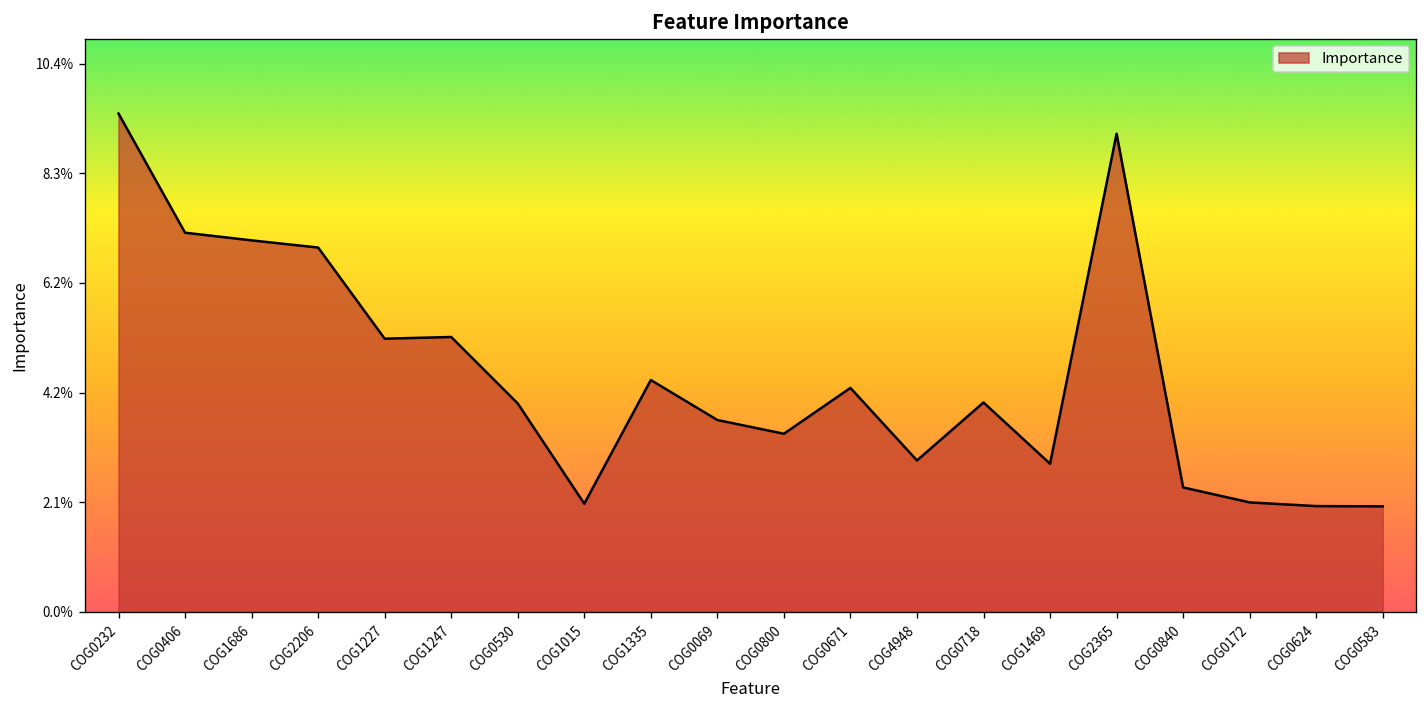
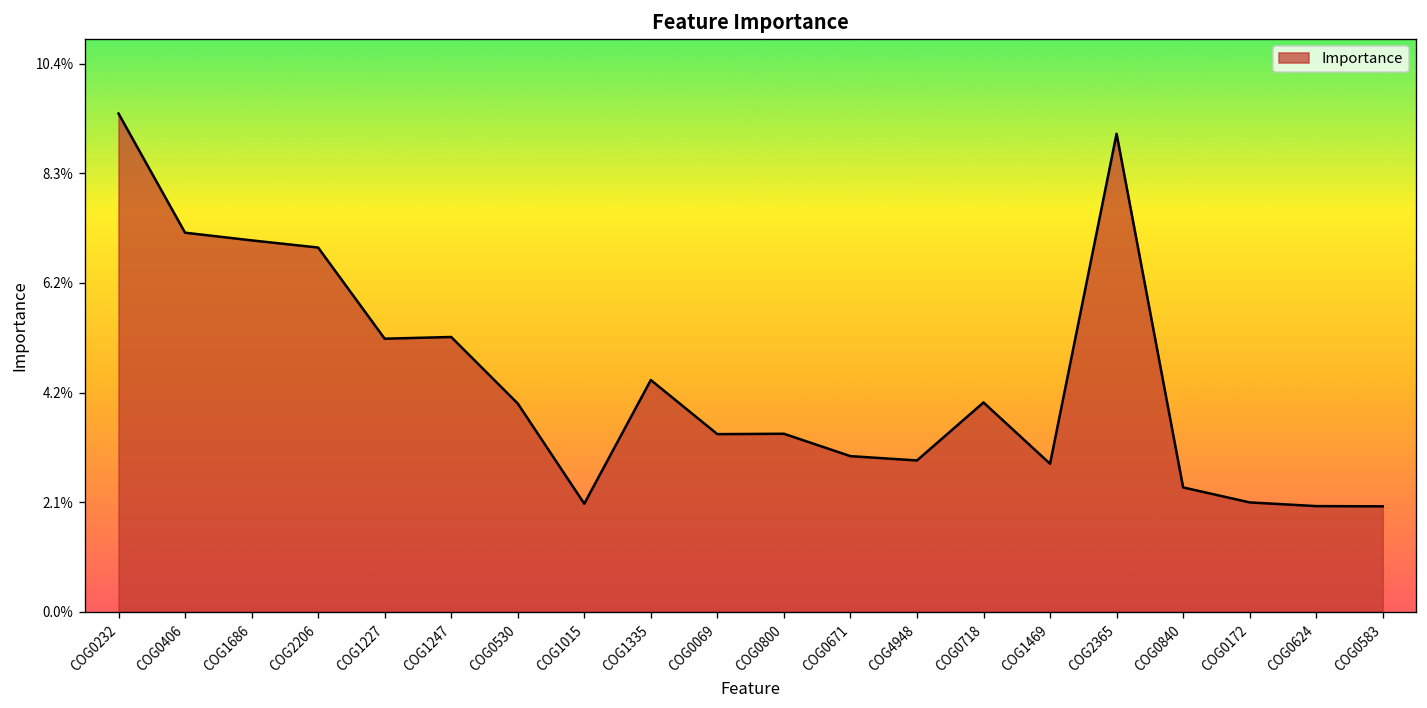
COG0069: 3.6% -> 3.4%
COG0671: 4.2% -> 3.0%
